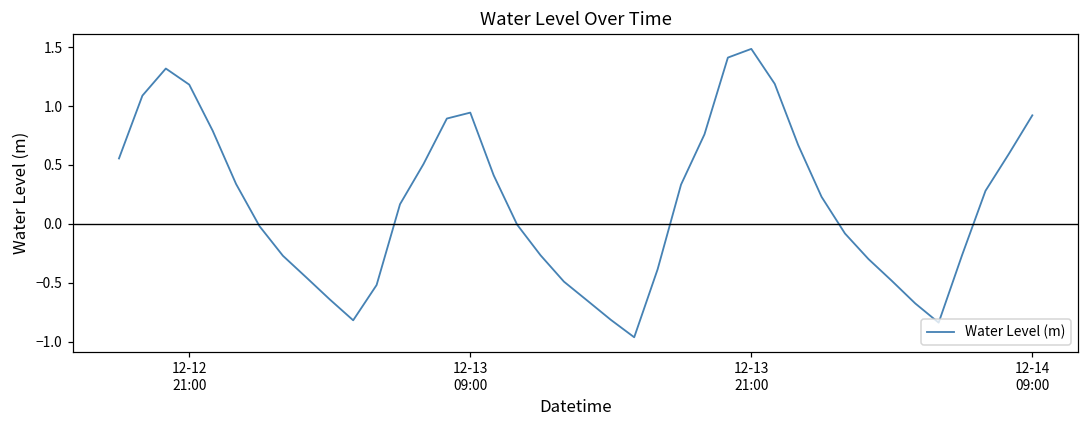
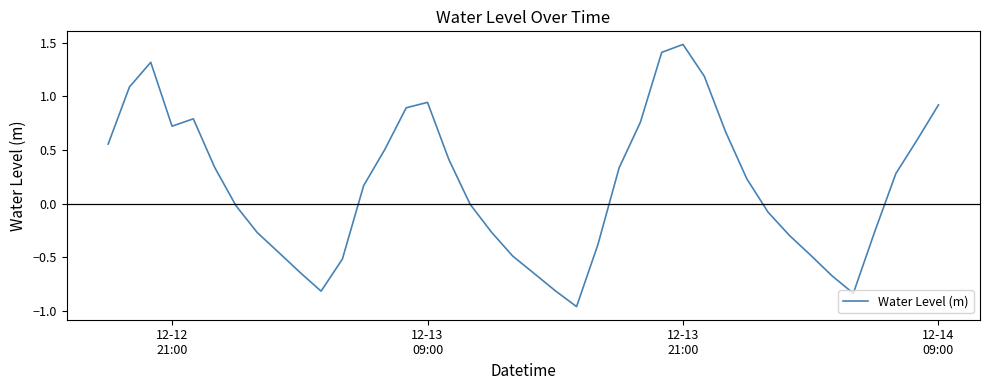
12-12 21:00: 1.18 -> 0.72
